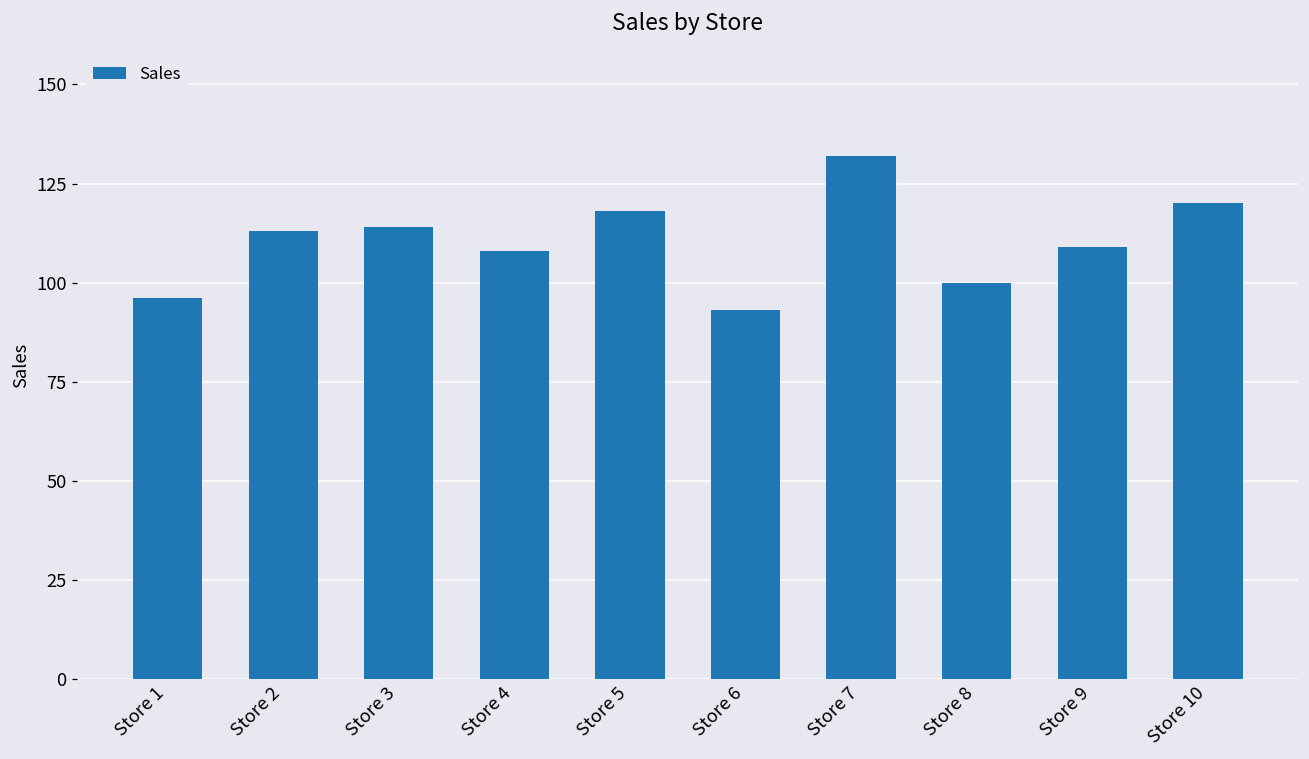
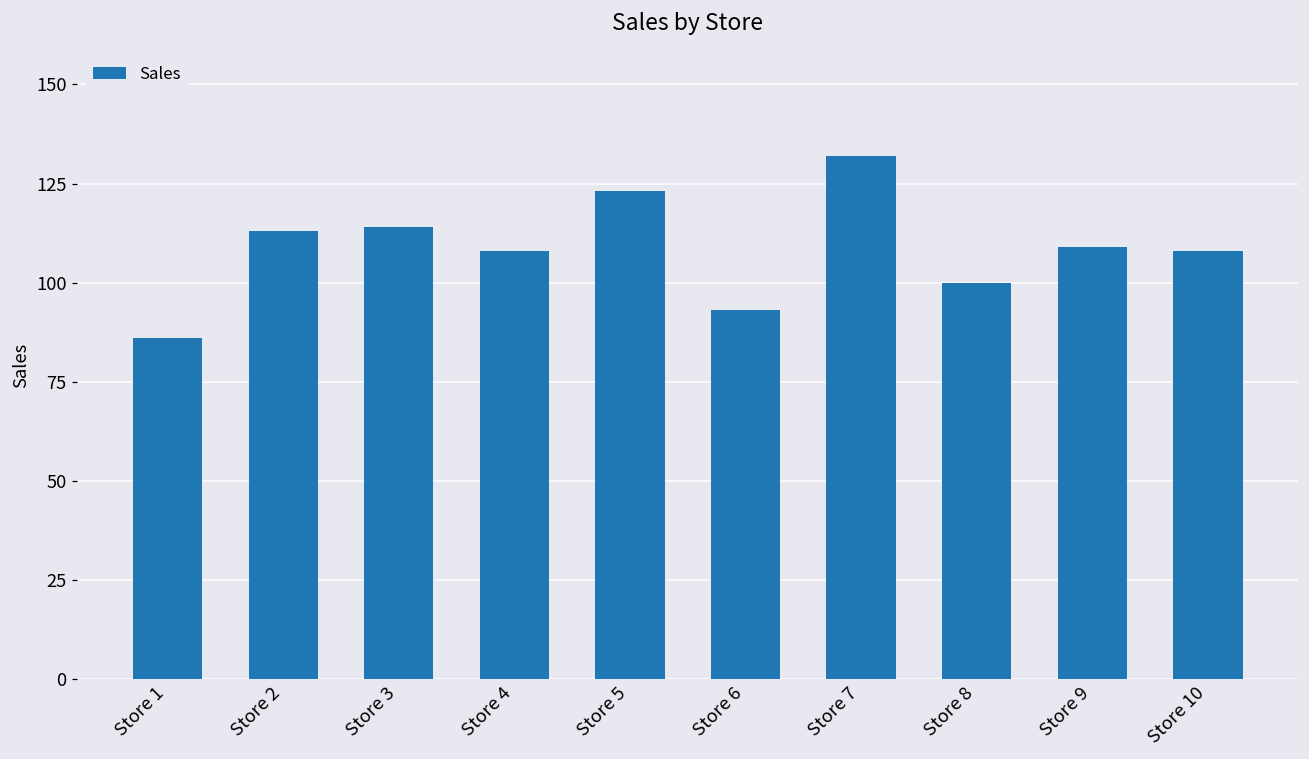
Store 1: 96 -> 86
Store 5: 118 -> 123
Store 10: 120 -> 108
